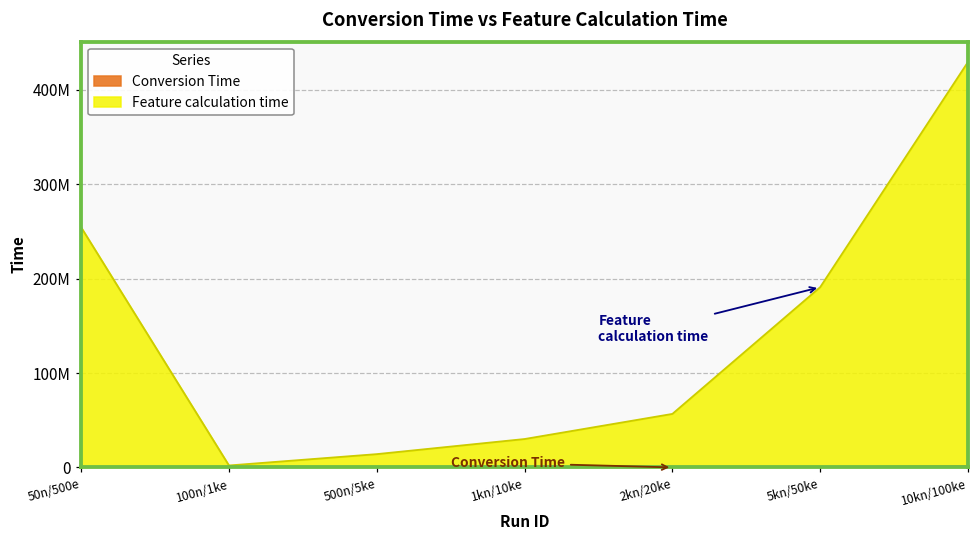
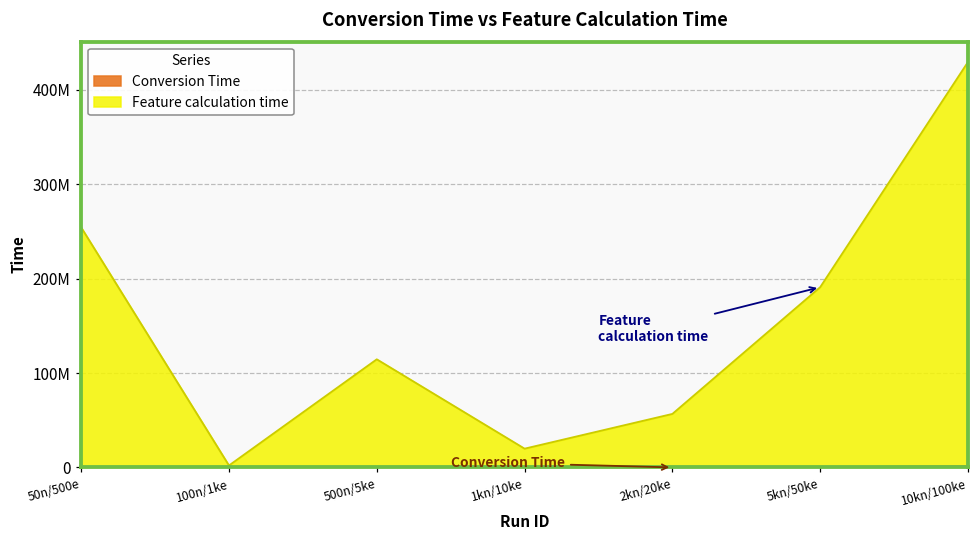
Feature calculation time, 500n/5ke: 10000000 -> 110000000
Feature calculation time, 1kn/10ke: 30000000 -> 20000000
